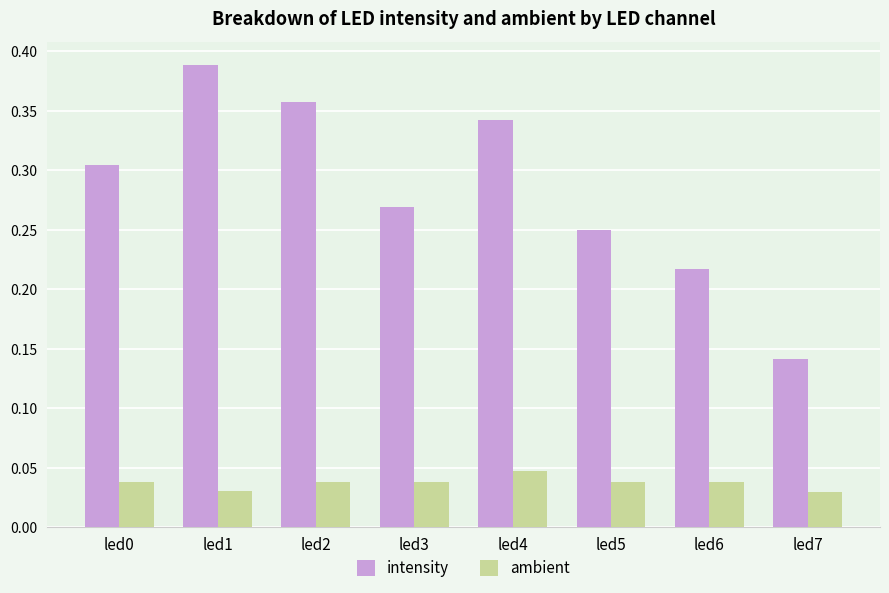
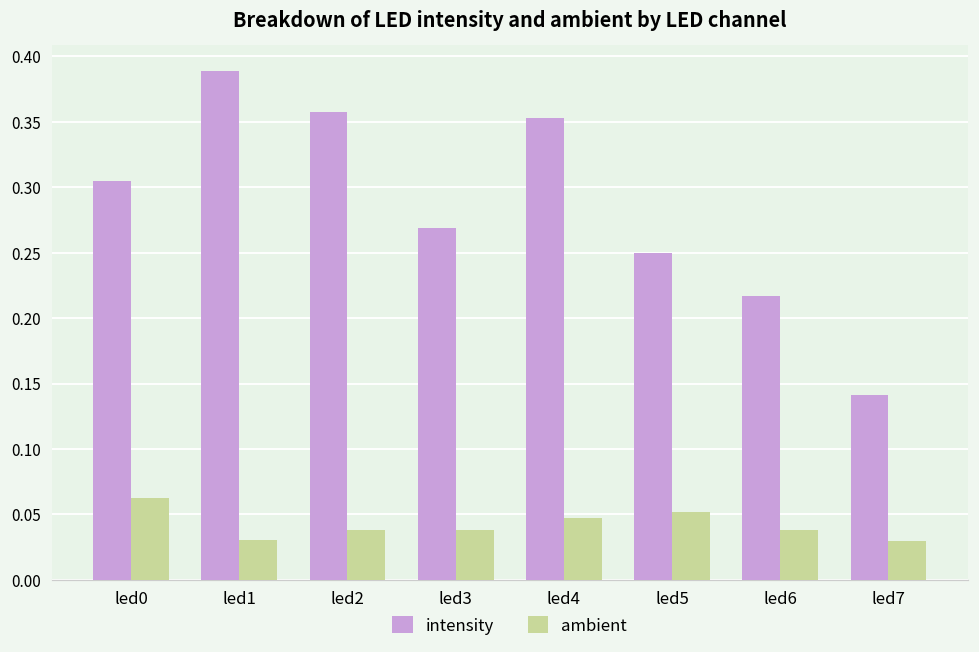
ambient, led0: 0.038 -> 0.063
intensity, led4: 0.342 -> 0.353
ambient, led5: 0.038 -> 0.052
